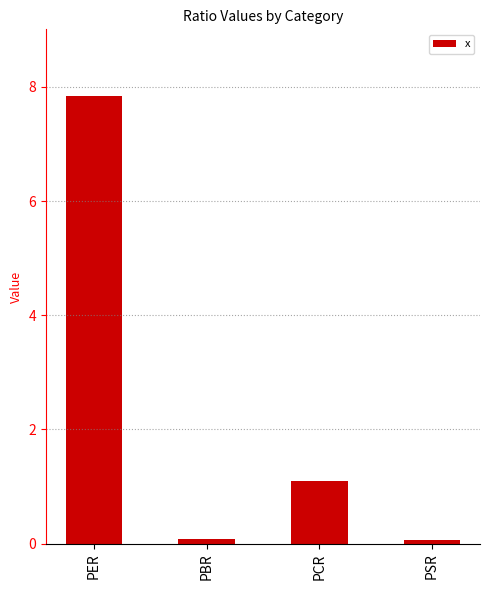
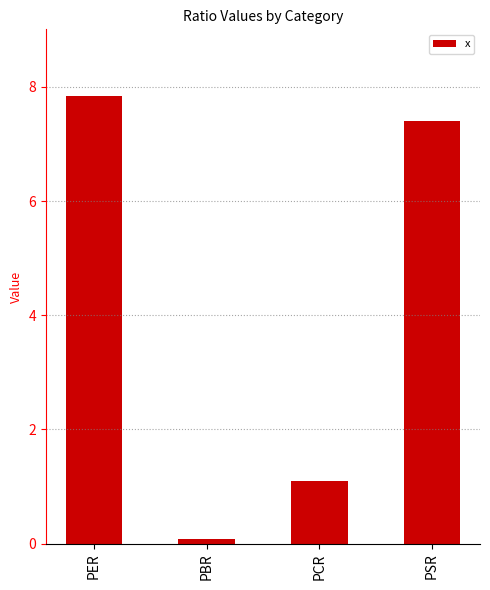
PSR: 0.1 -> 7.4
